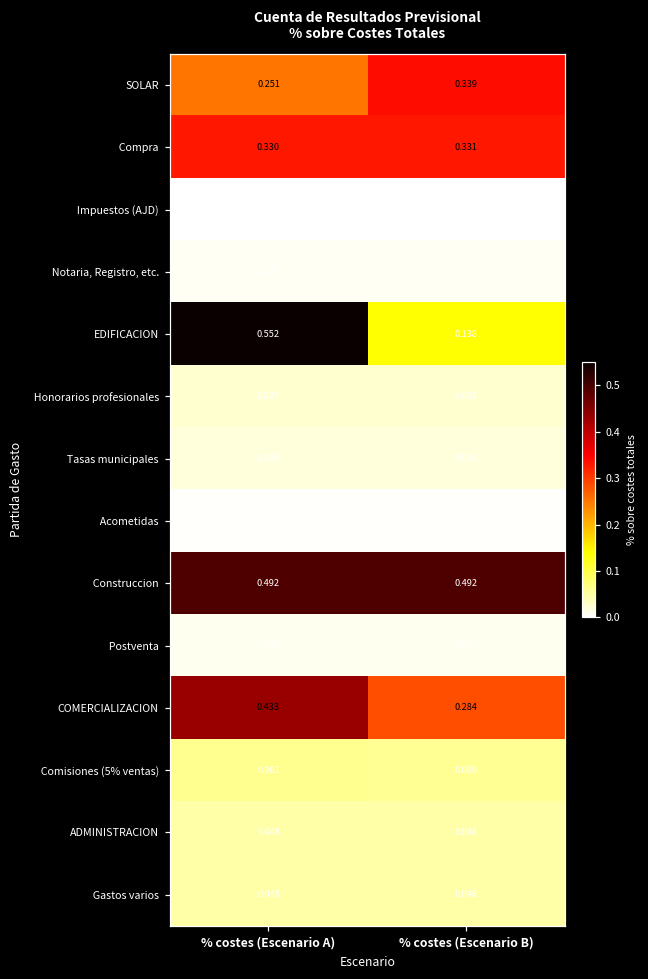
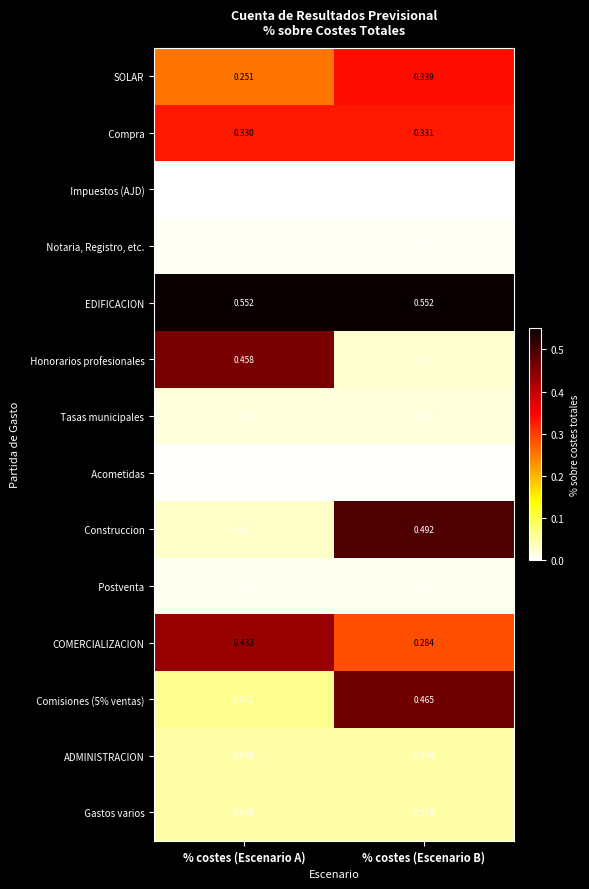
EDIFICACION, % costes (Escenario B): 0.138 -> 0.552
Honorarios profesionales, % costes (Escenario A): 0.027 -> 0.458
Construccion, % costes (Escenario A): 0.492 -> 0.031
Comisiones (5% ventas), % costes (Escenario B): 0.060 -> 0.465
